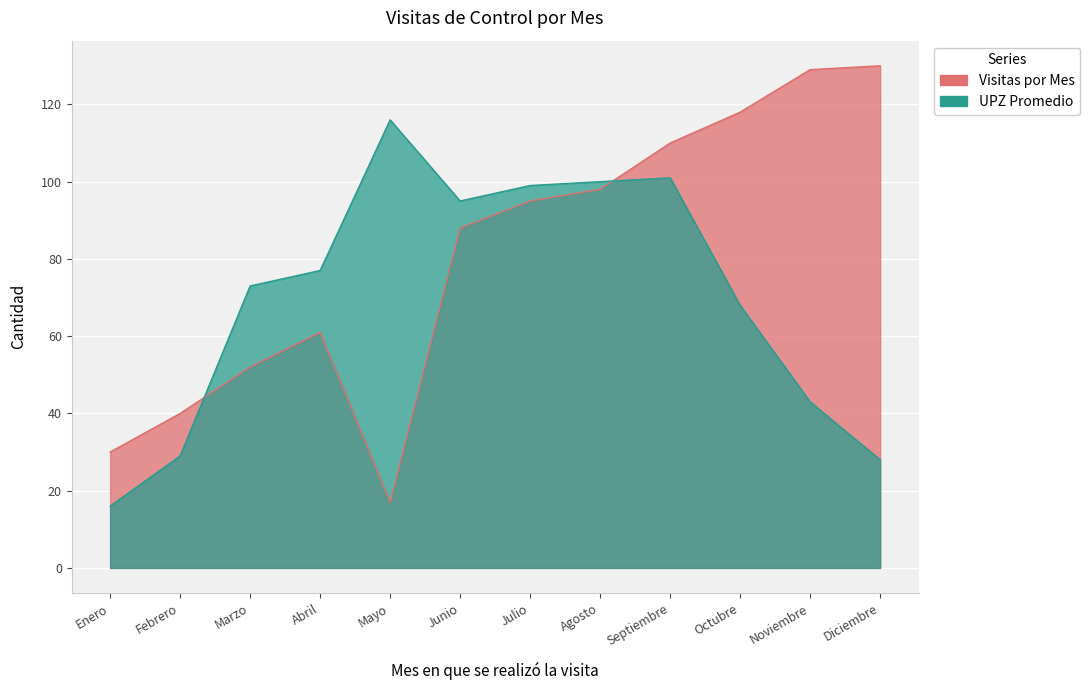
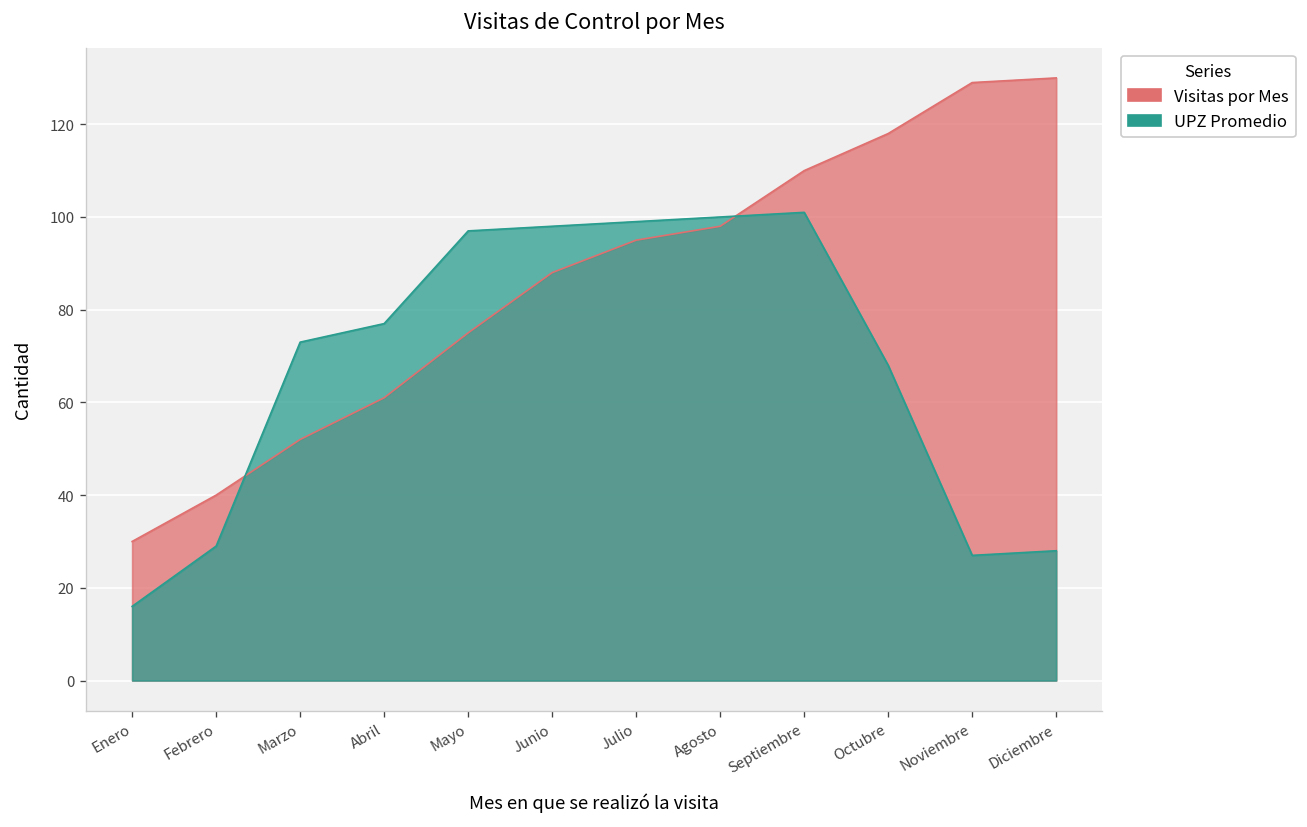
Visitas por Mes, Mayo: 17 -> 75
UPZ Promedio, Mayo: 116 -> 97
UPZ Promedio, Junio: 95 -> 98
UPZ Promedio, Noviembre: 43 -> 27
